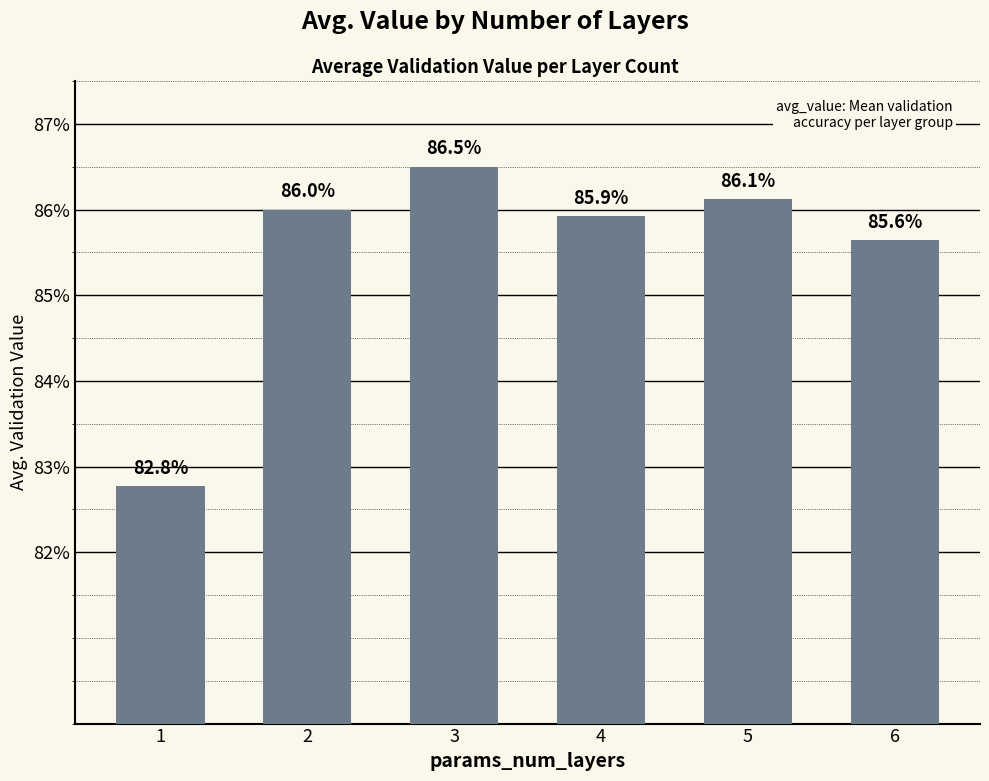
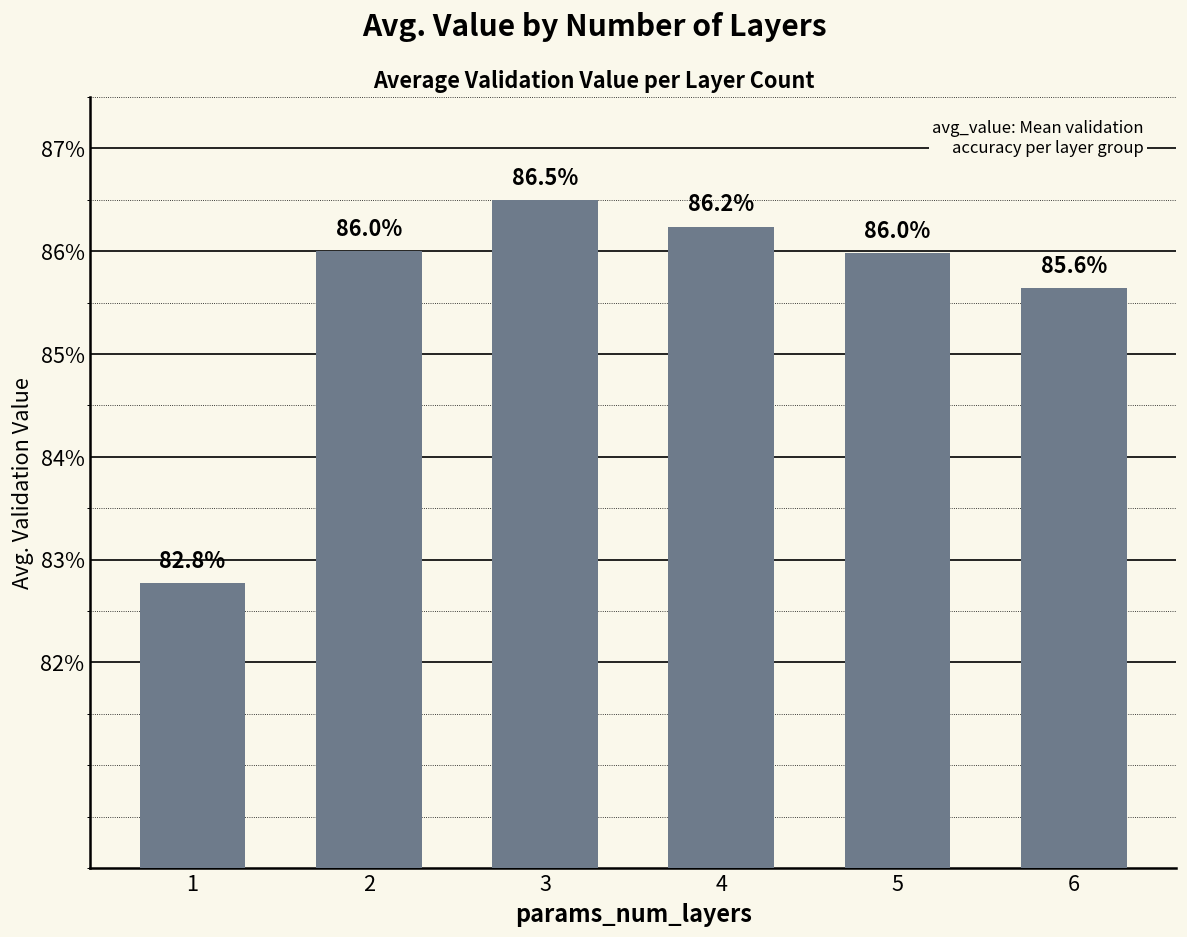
4: 85.9% -> 86.2%
5: 86.1% -> 86.0%
